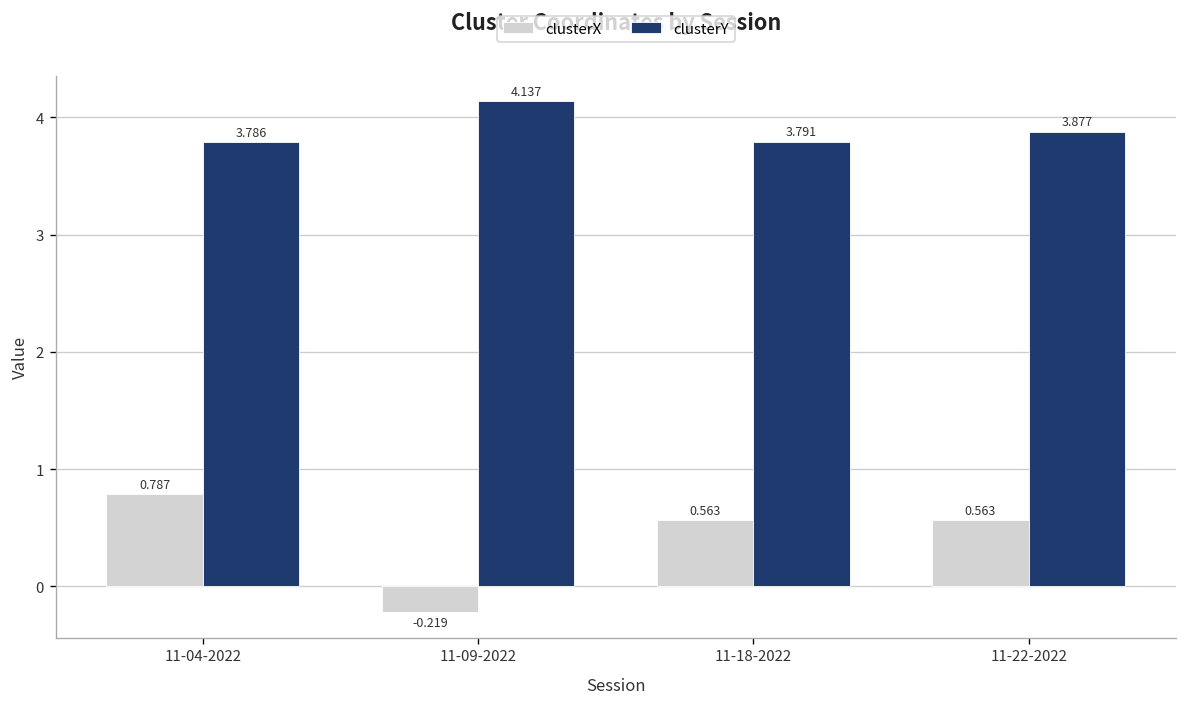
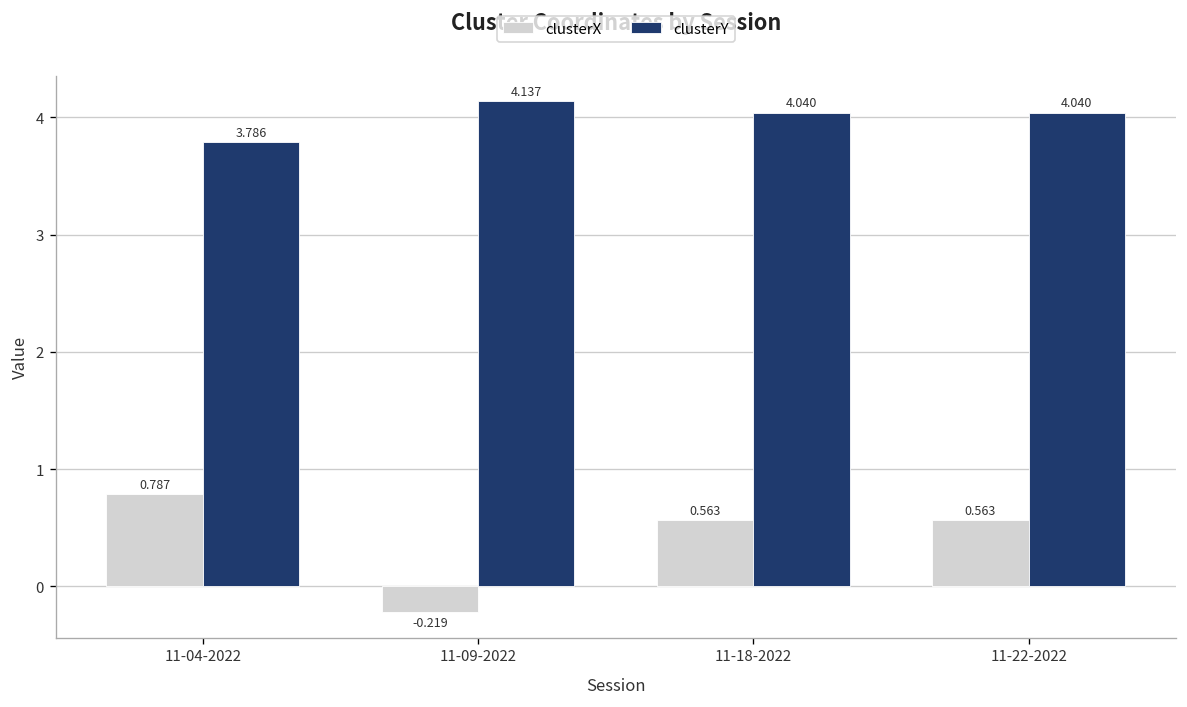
clusterY, 11-18-2022: 3.791 -> 4.040
clusterY, 11-22-2022: 3.877 -> 4.040
